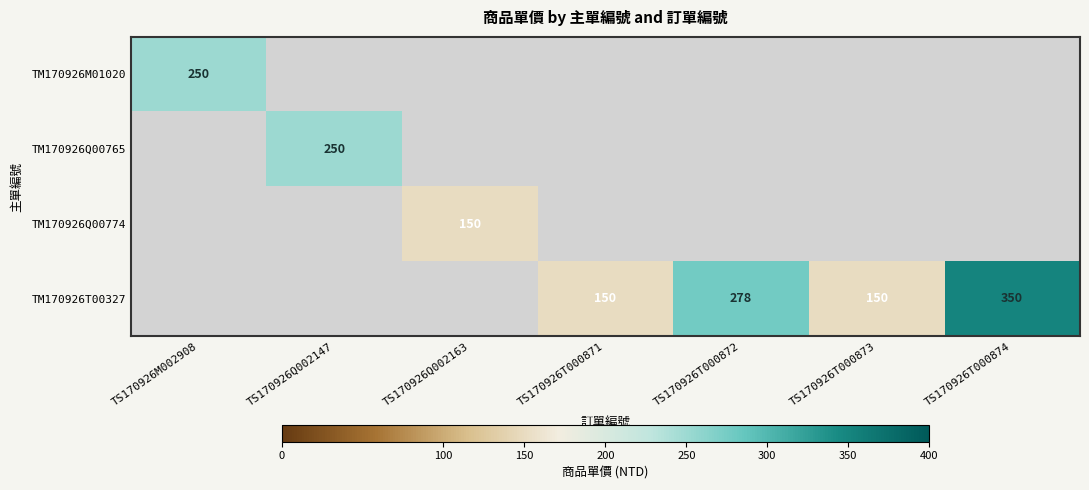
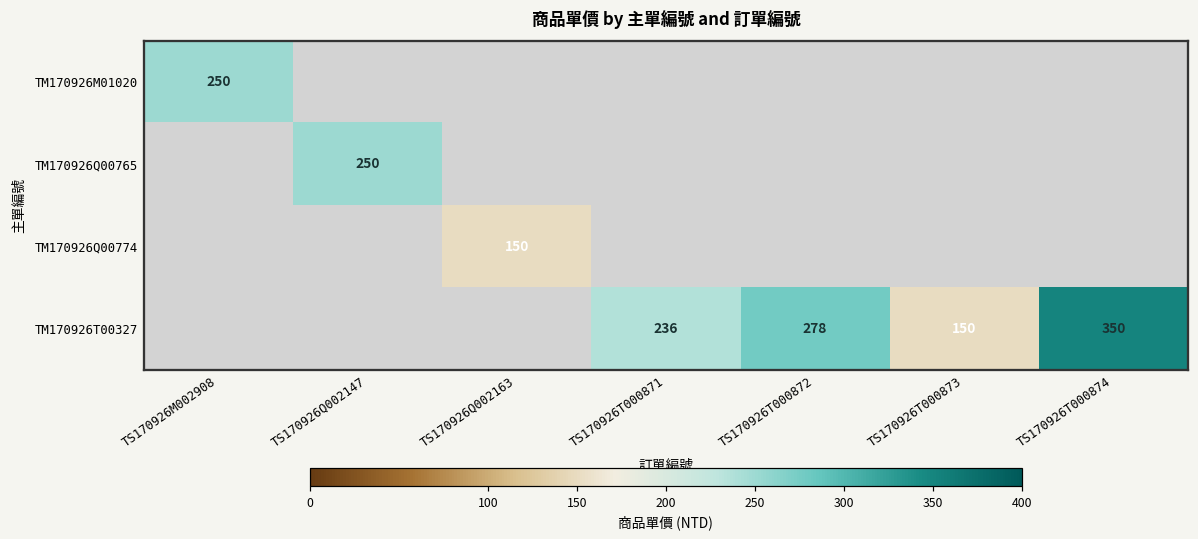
TM170926T00327, TS170926T000871: 150 -> 236
